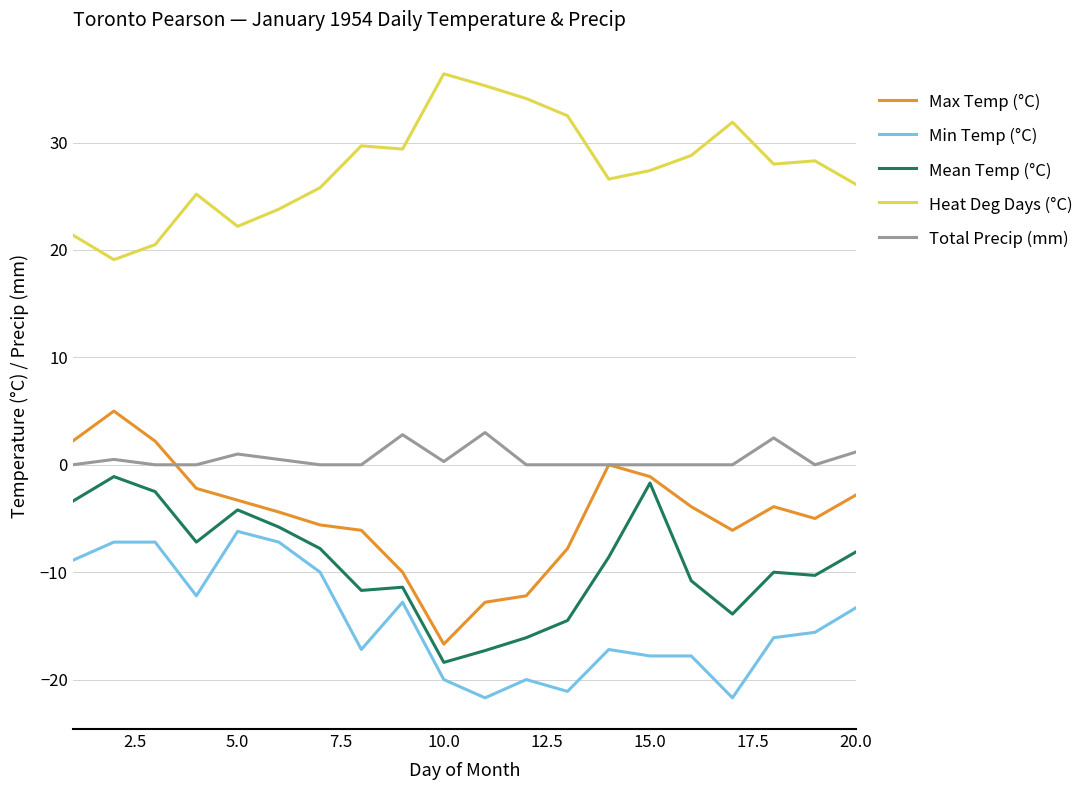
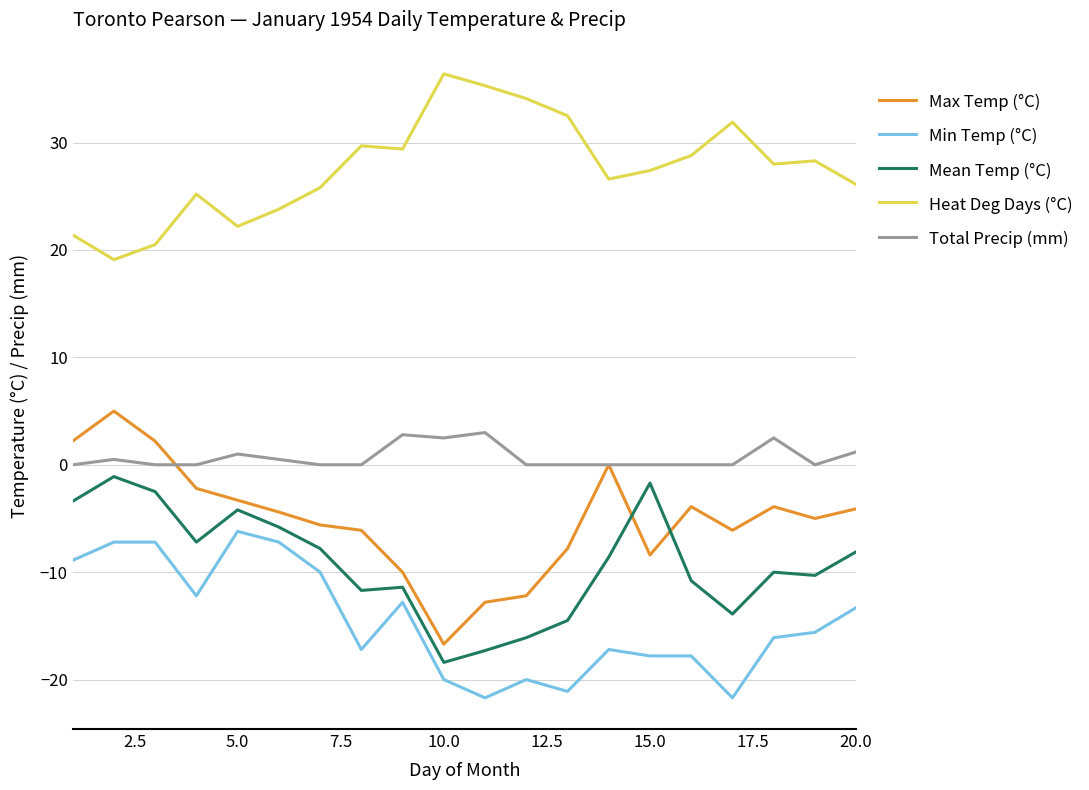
Total Precip (mm), 10.0: 0.3 -> 2.5
Max Temp (°C), 15.0: -1.1 -> -8.4
Max Temp (°C), 20.0: -2.8 -> -4.1
